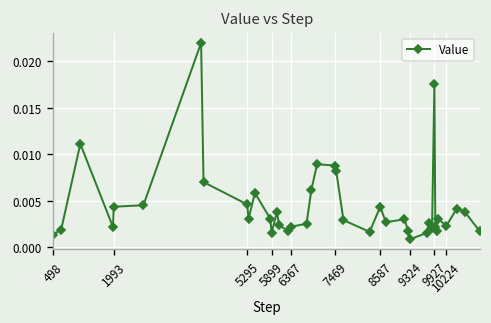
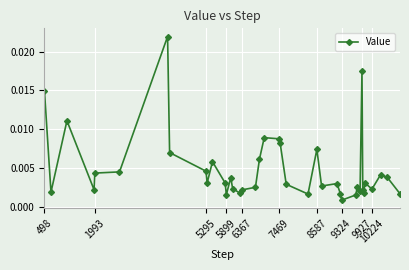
498: 0.001 -> 0.015
8587: 0.004 -> 0.007
